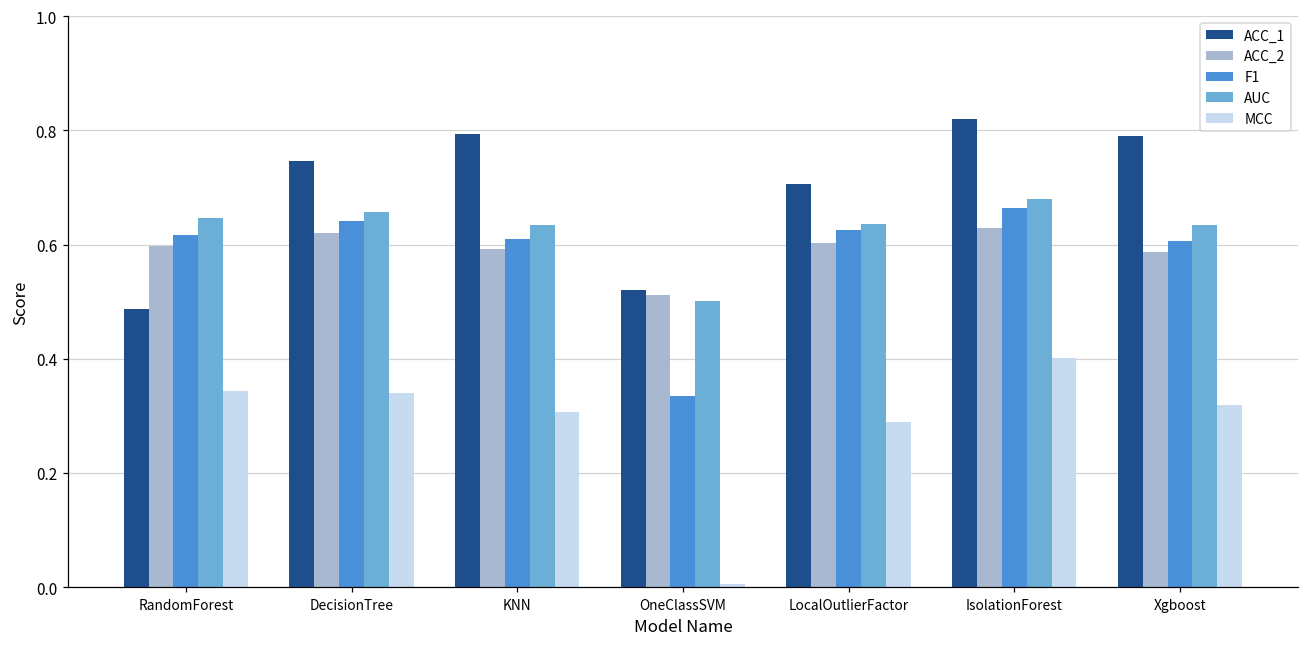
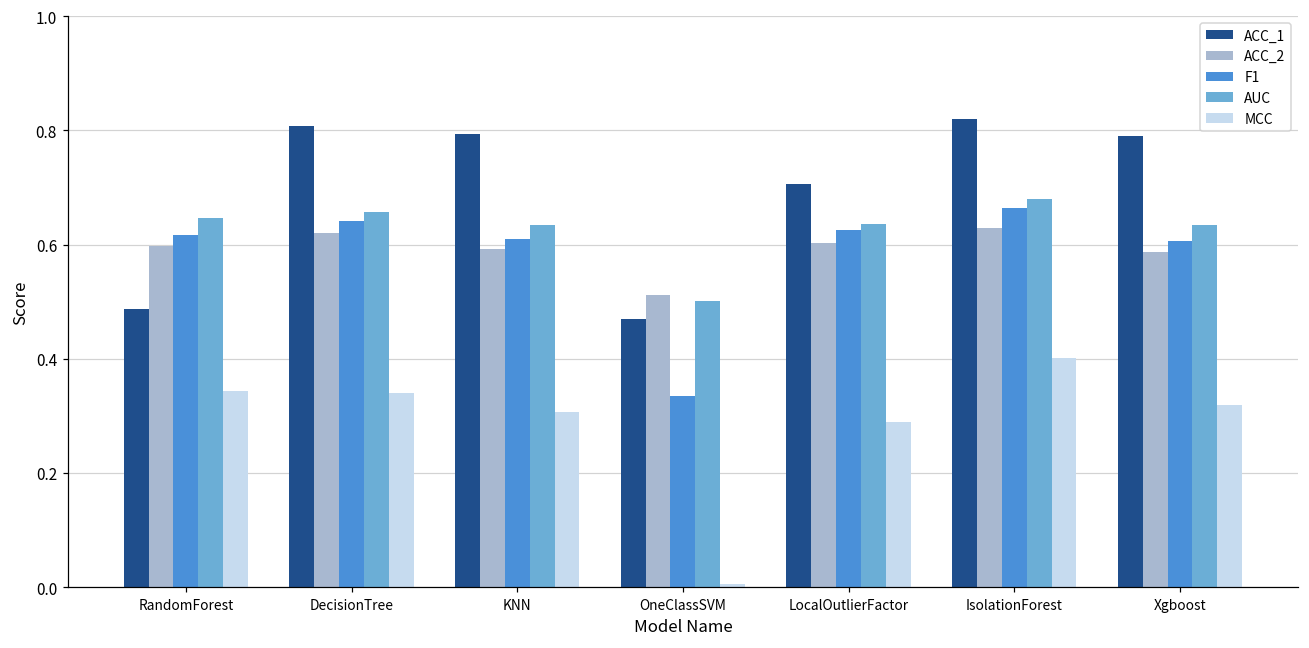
ACC_1, DecisionTree: 0.75 -> 0.81
ACC_1, OneClassSVM: 0.52 -> 0.47
